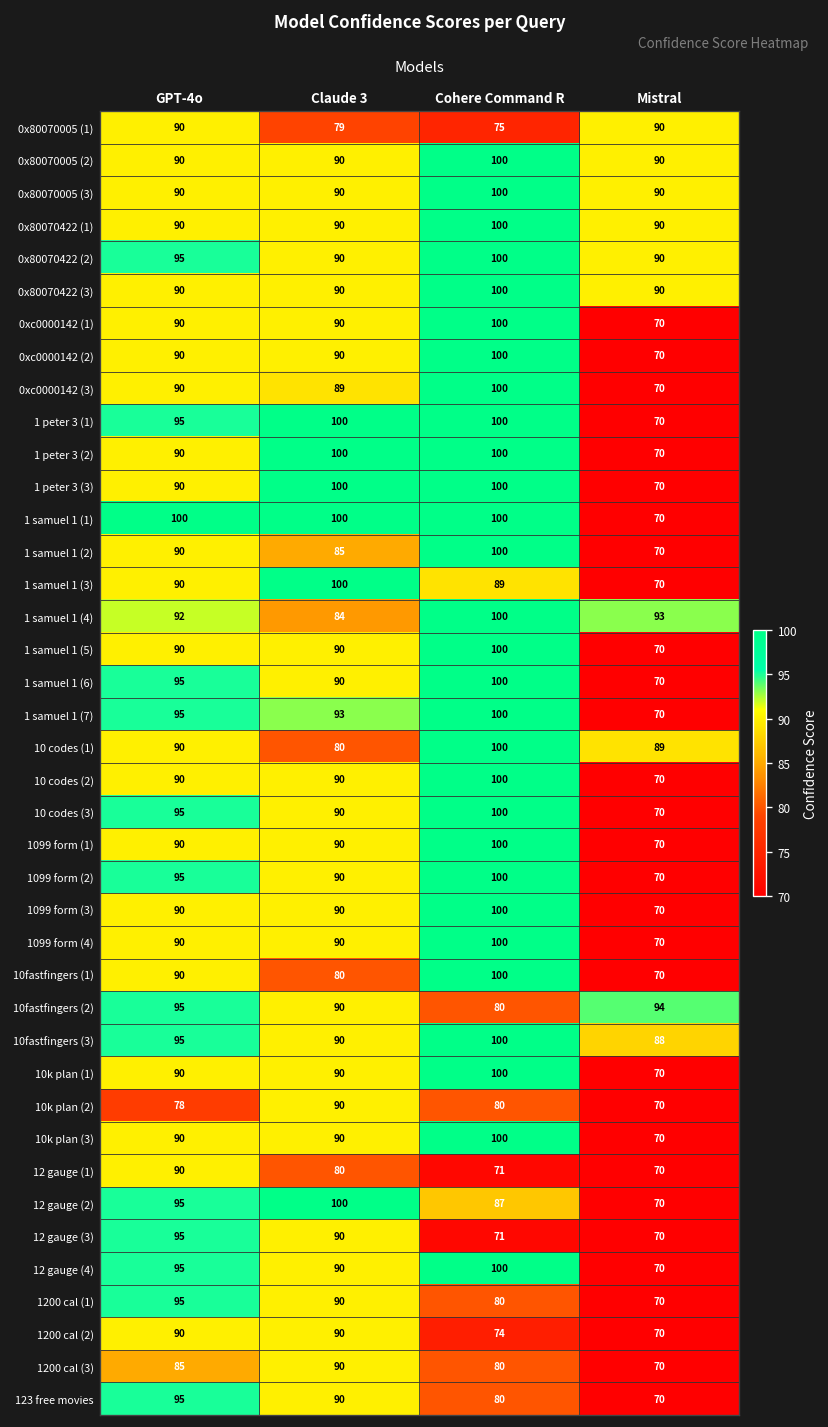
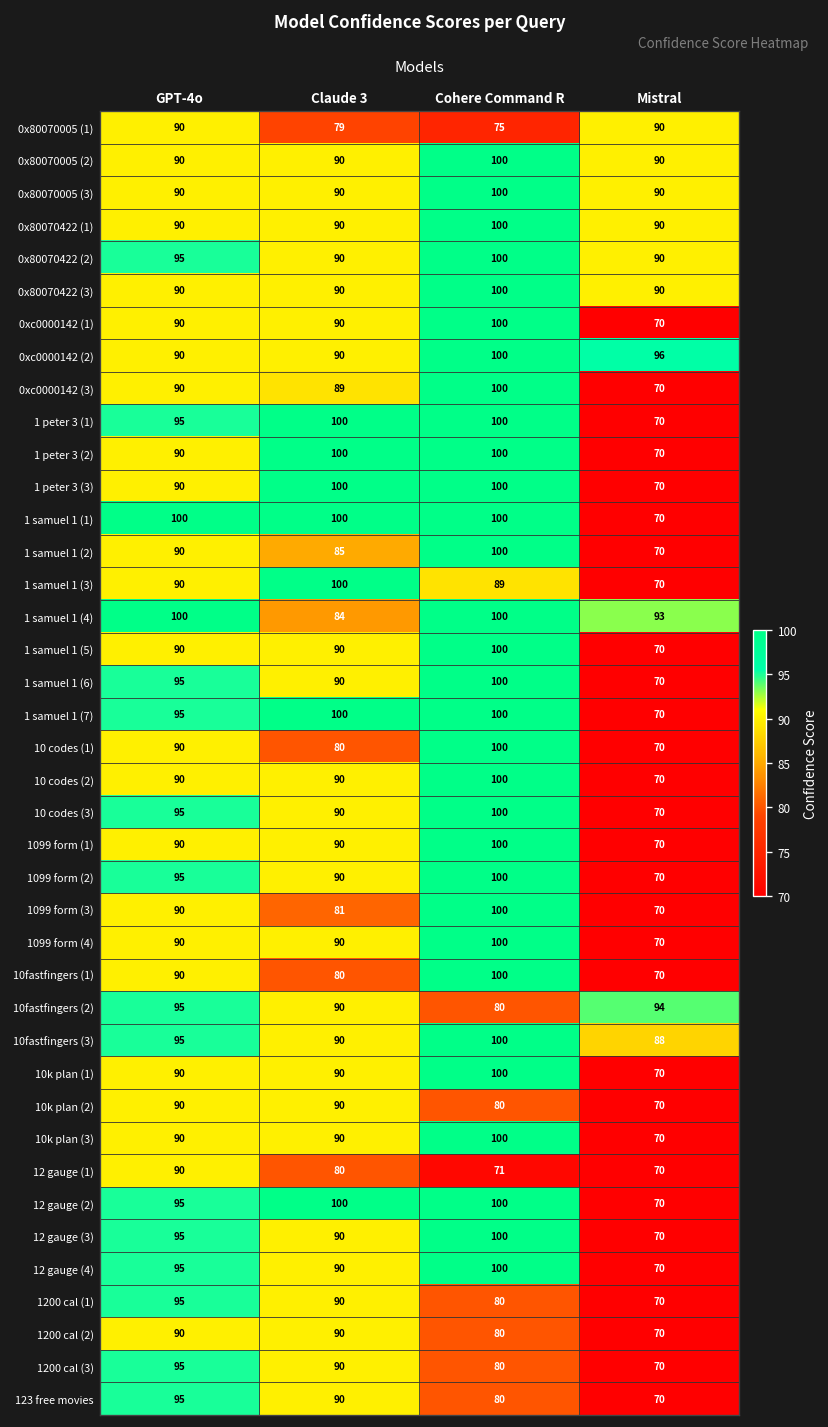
0xc0000142 (2), Mistral: 70 -> 96
1 samuel 1 (4), GPT-4o: 92 -> 100
1 samuel 1 (7), Claude 3: 93 -> 100
10 codes (1), Mistral: 89 -> 70
1099 form (3), Claude 3: 90 -> 81
10k plan (2), GPT-4o: 78 -> 90
12 gauge (2), Cohere Command R: 87 -> 100
12 gauge (3), Cohere Command R: 71 -> 100
1200 cal (2), Cohere Command R: 74 -> 80
1200 cal (3), GPT-4o: 85 -> 95
